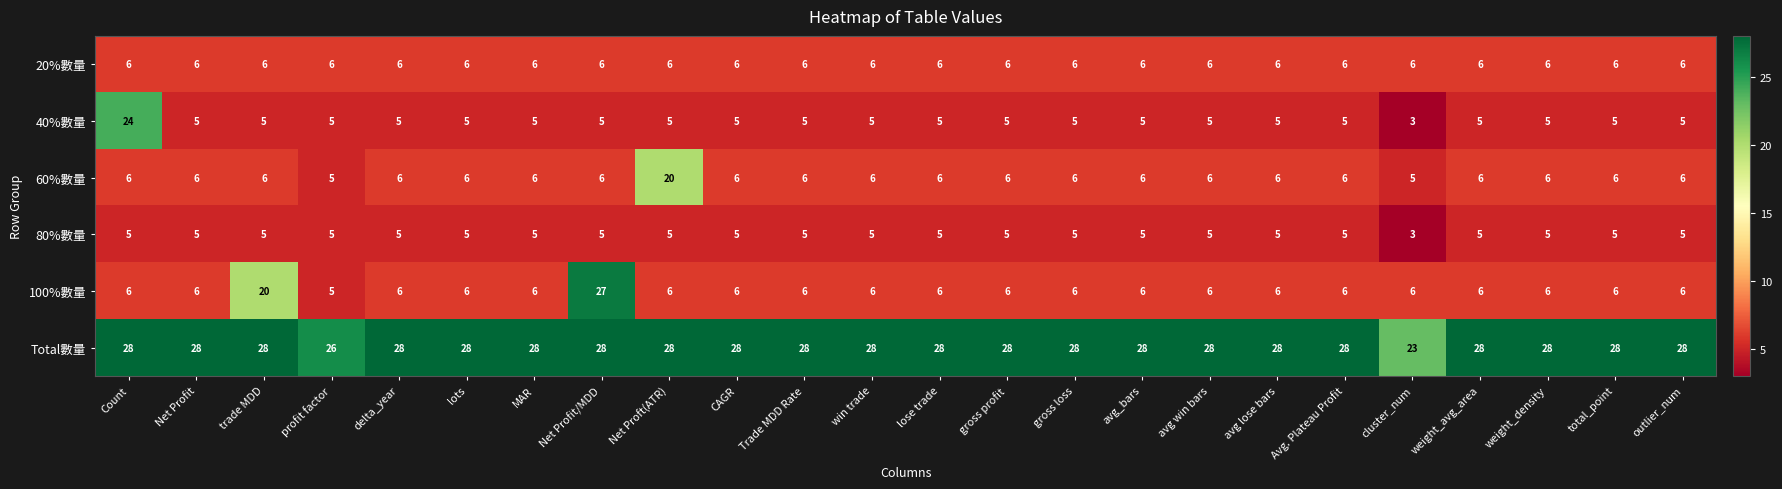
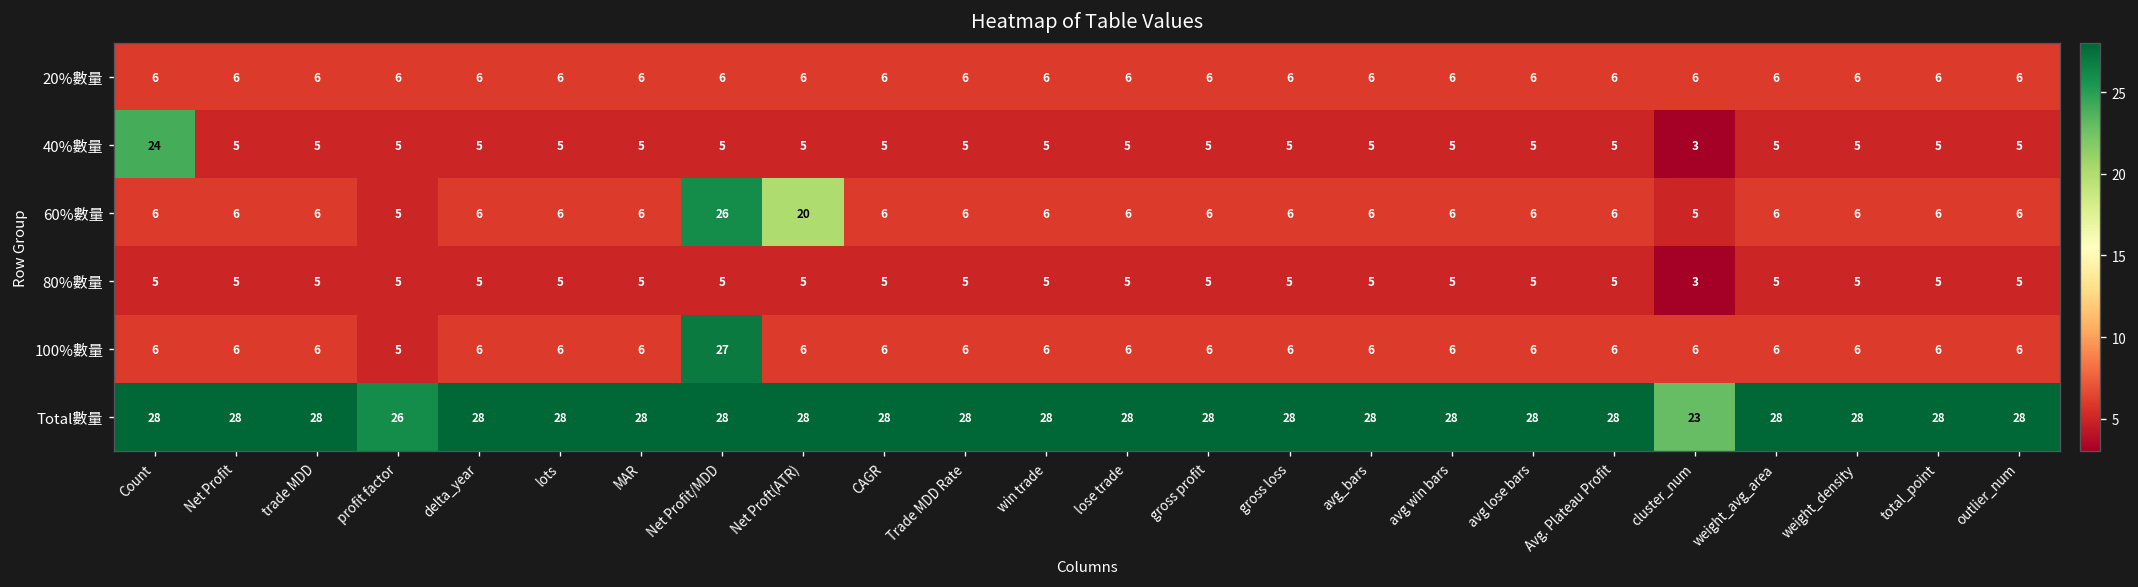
60%數量, Net Profit/MDD: 6 -> 26
100%數量, trade MDD: 20 -> 6
